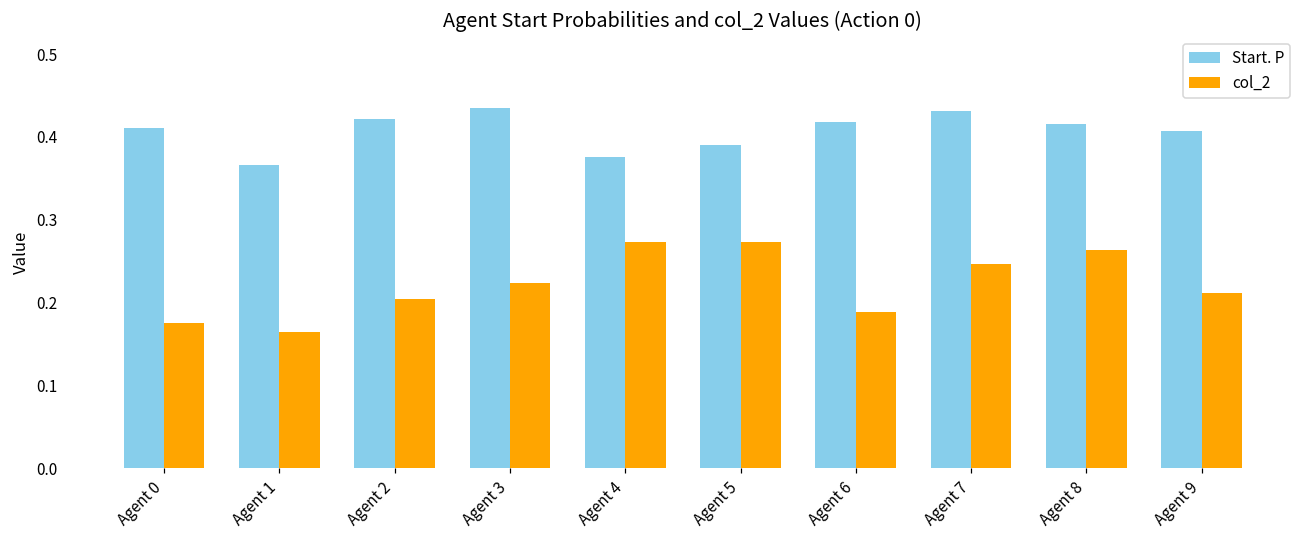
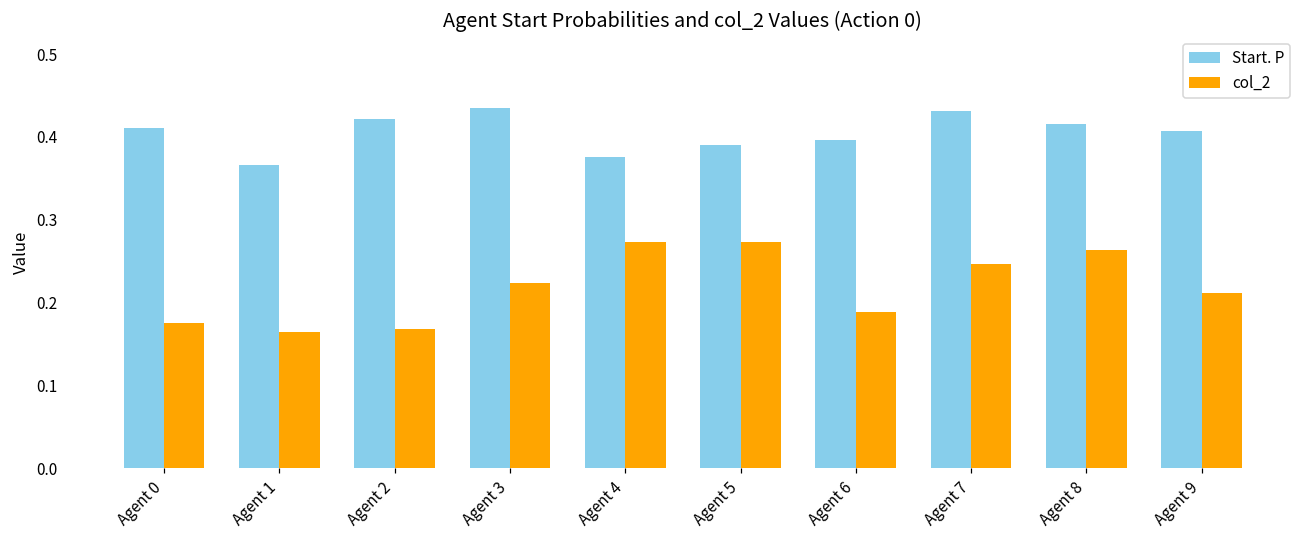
col_2, Agent 2: 0.21 -> 0.17
Start. P, Agent 6: 0.42 -> 0.40
